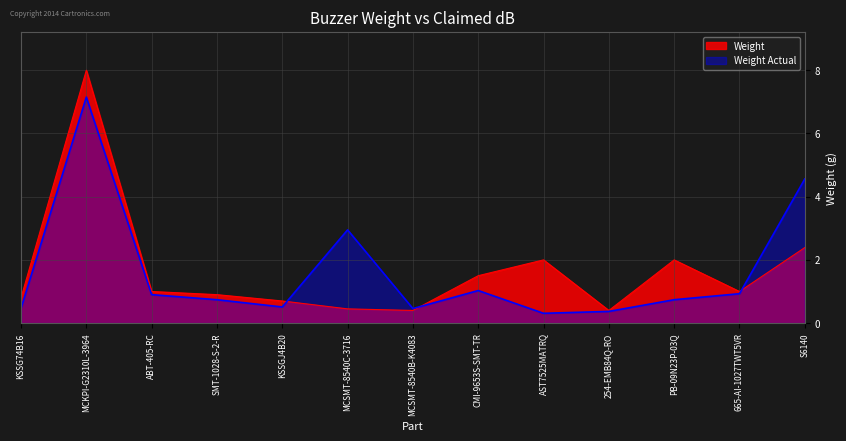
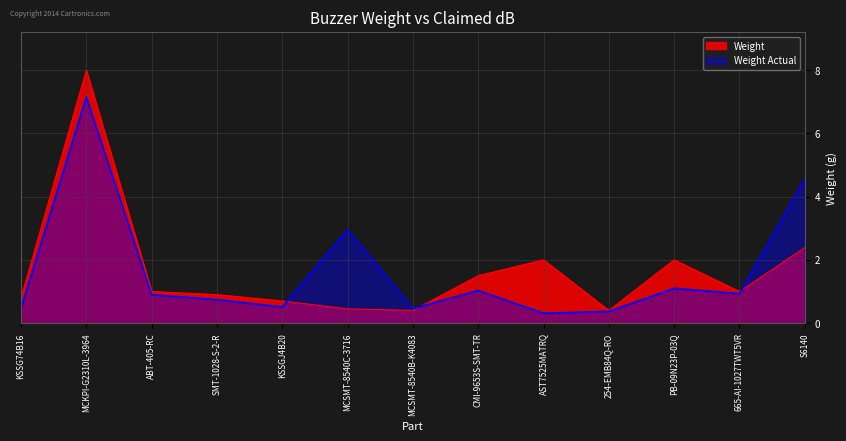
Weight Actual, PB-09N23P-03Q: 0.7 -> 1.1
